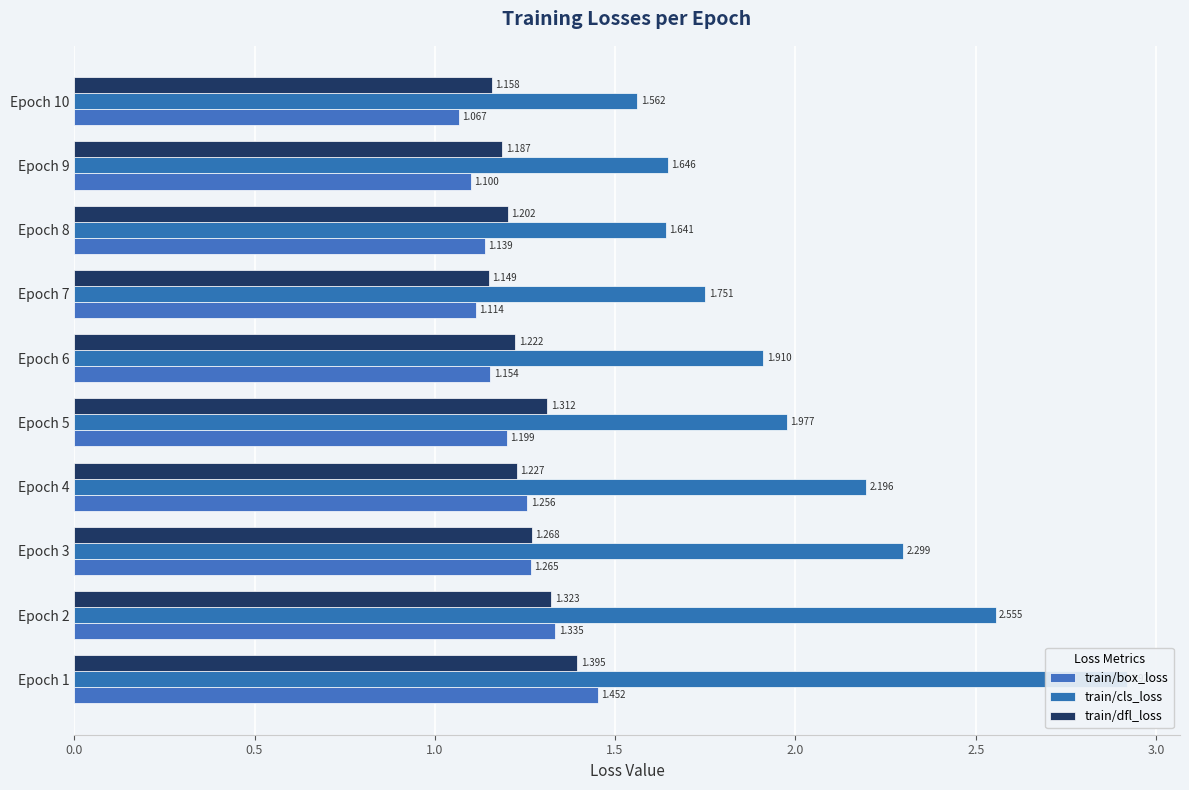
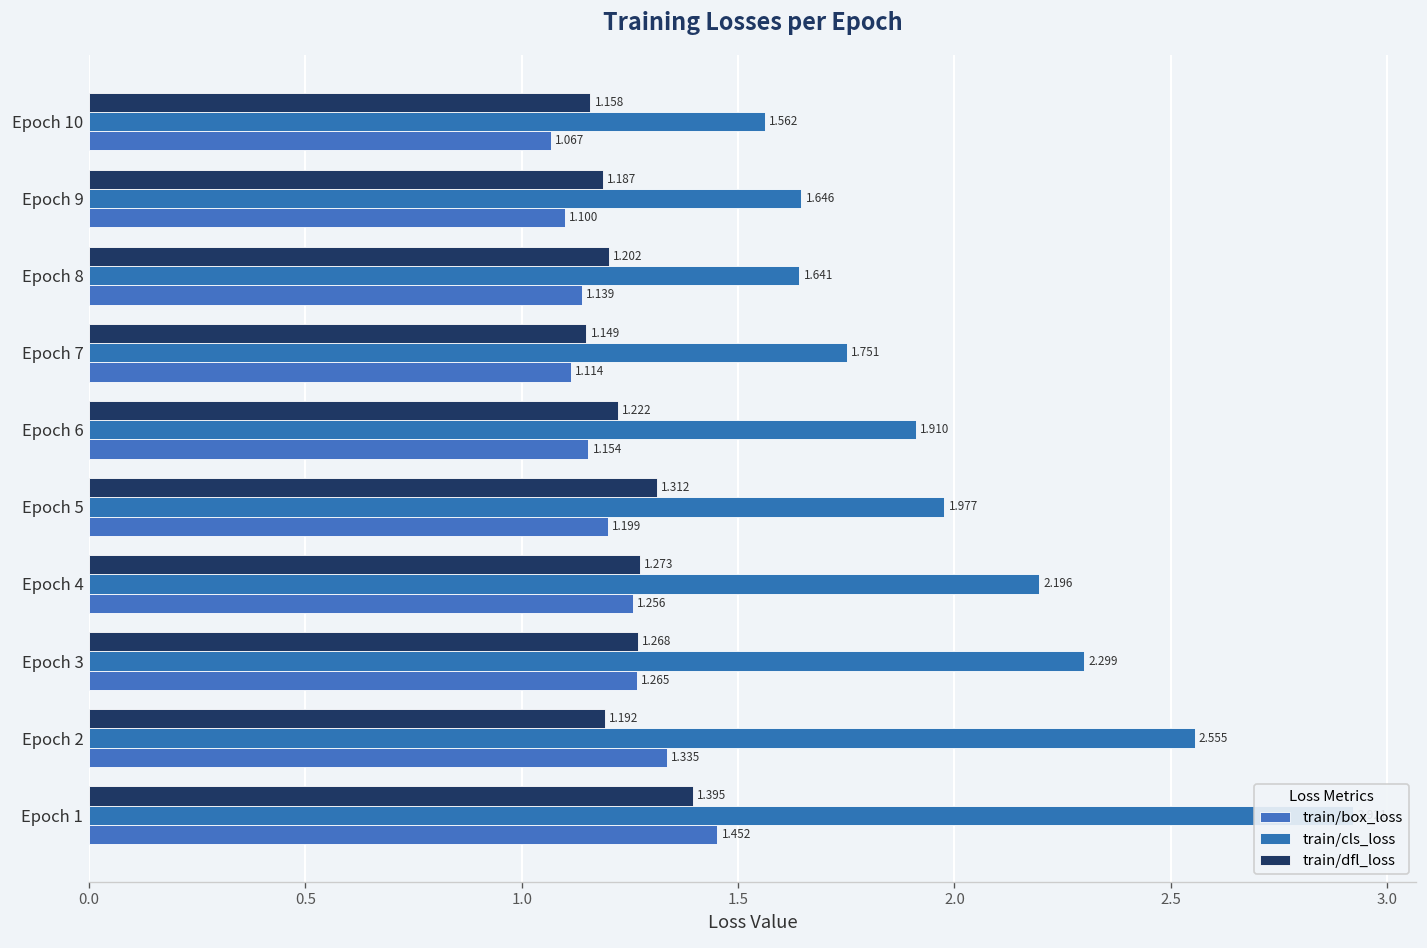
train/dfl_loss, Epoch 4: 1.227 -> 1.273
train/dfl_loss, Epoch 2: 1.323 -> 1.192
